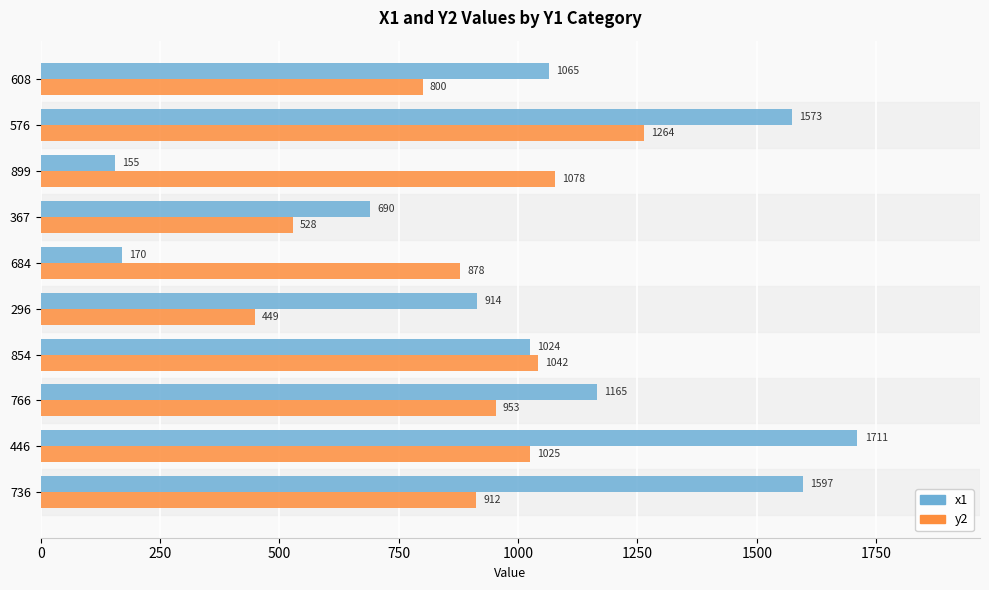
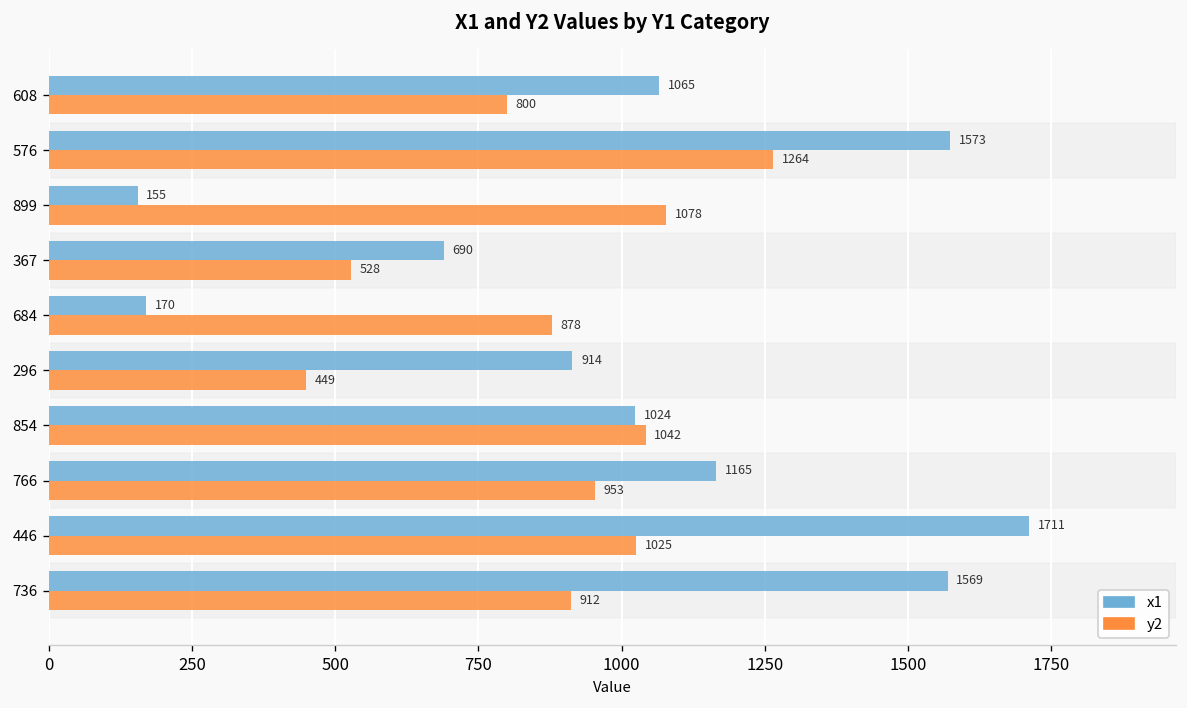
x1, 736: 1597 -> 1569
